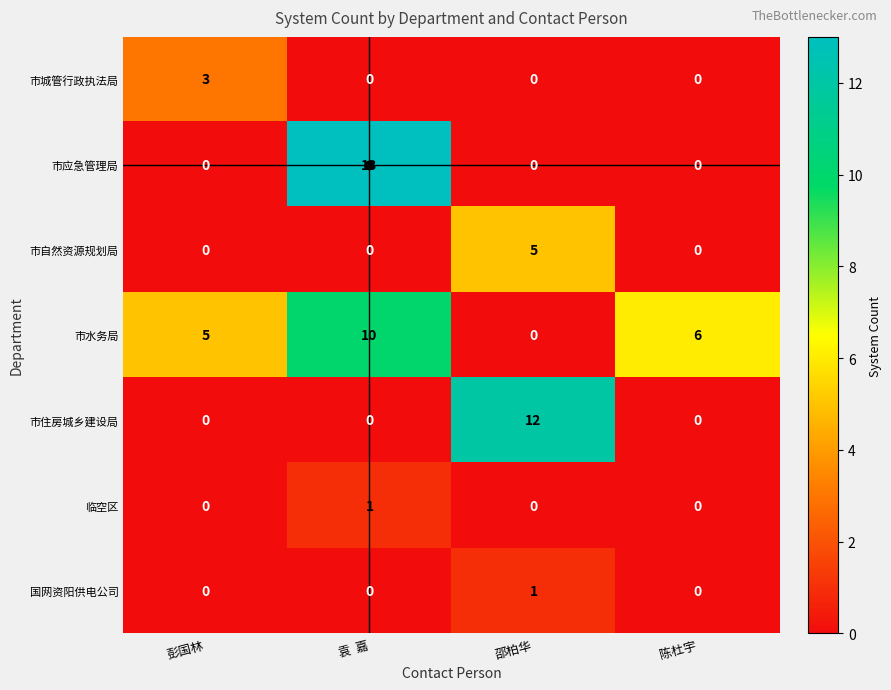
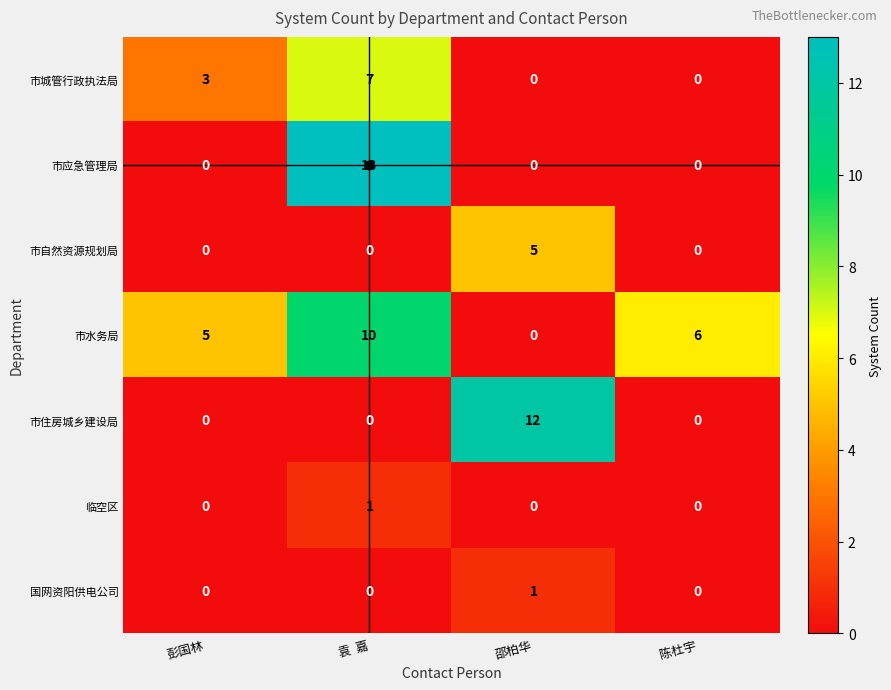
市城管行政执法局, 袁 嘉: 0 -> 7
